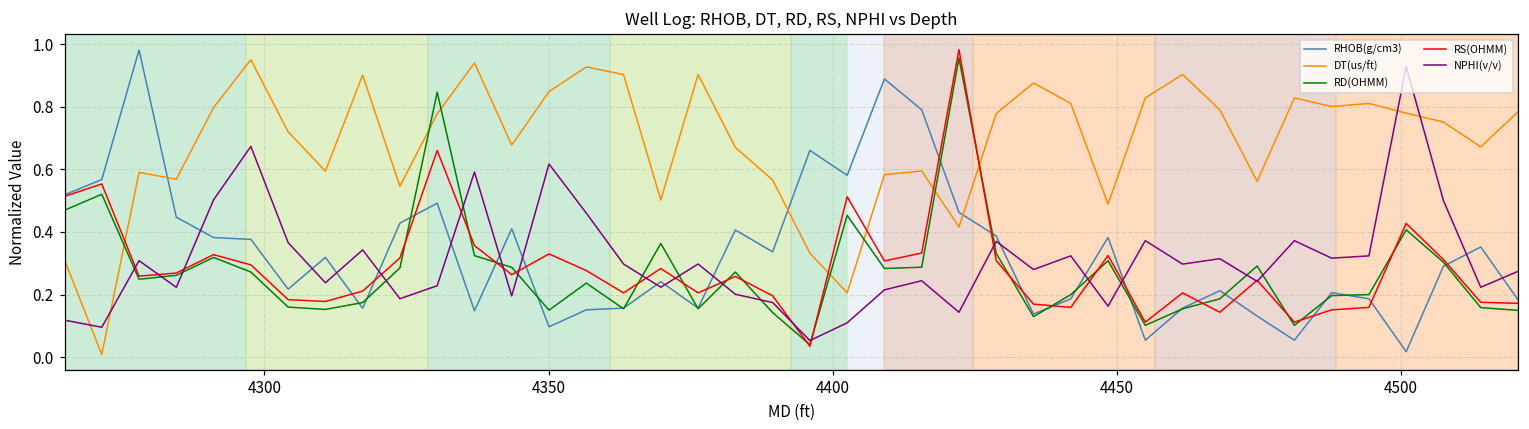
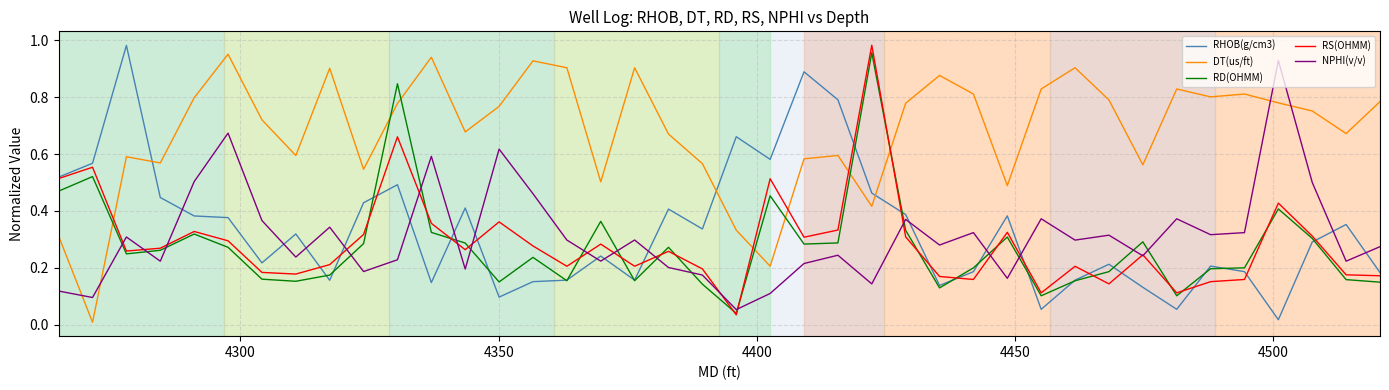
DT(us/ft), 4350: 0.85 -> 0.77
RS(OHMM), 4350: 0.33 -> 0.36
